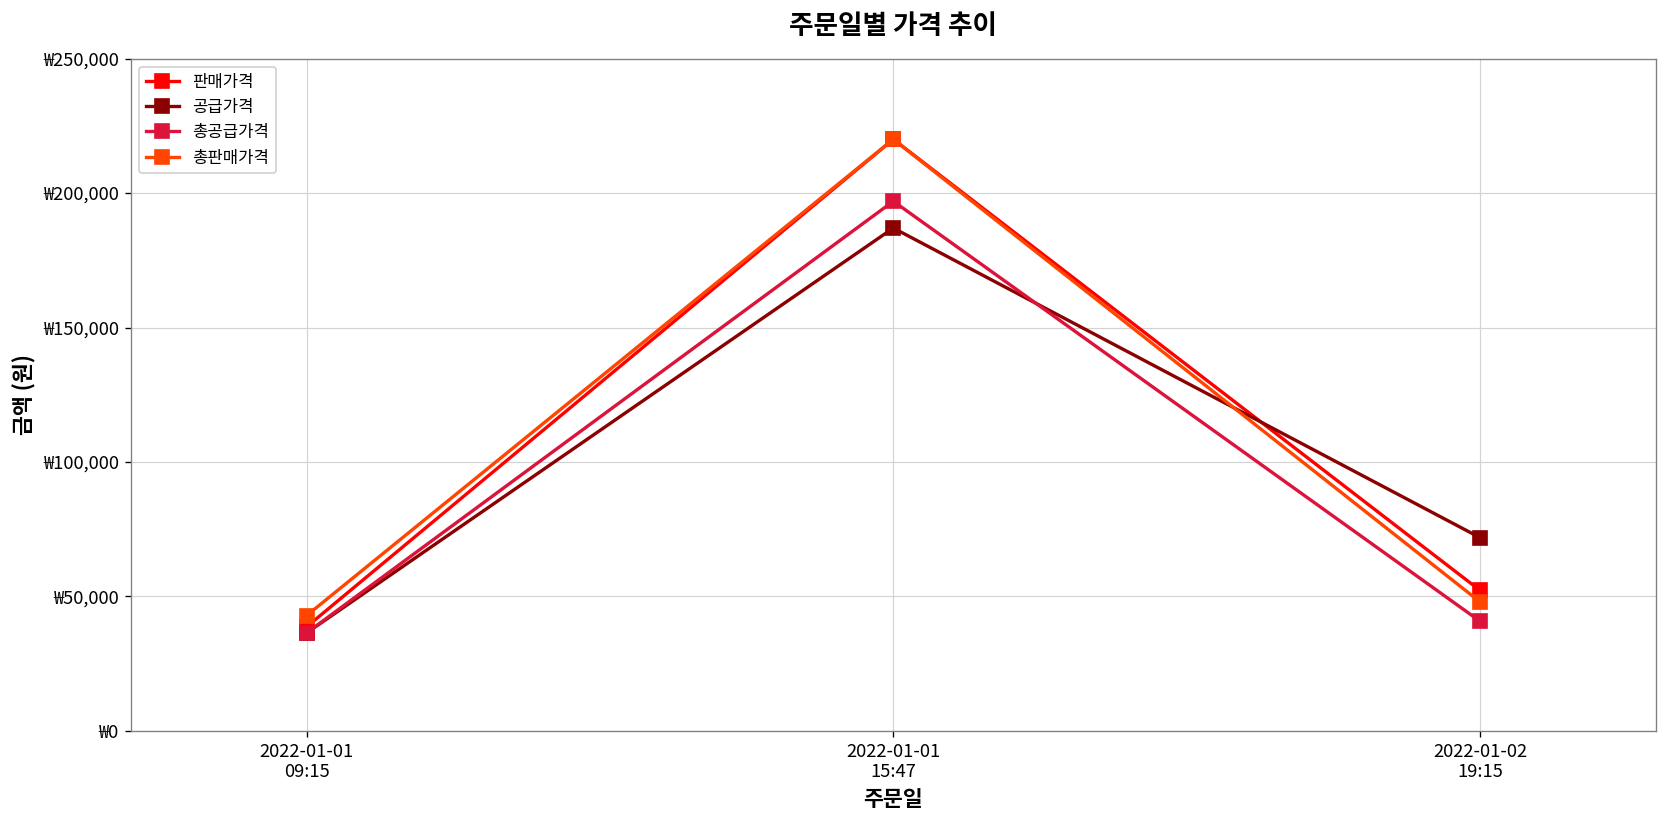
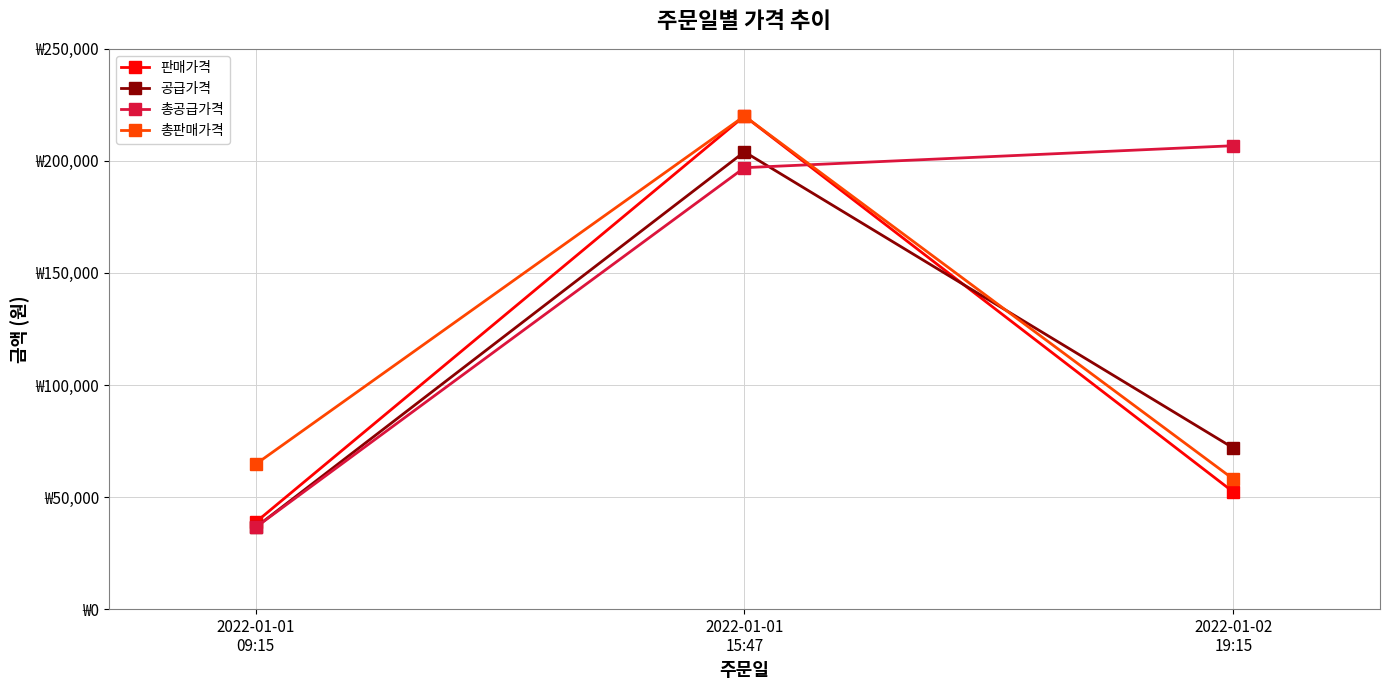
총판매가격, 2022-01-01 09:15: ₩43,000 -> ₩65,000
공급가격, 2022-01-01 15:47: ₩187,000 -> ₩204,000
총공급가격, 2022-01-02 19:15: ₩41,000 -> ₩207,000
총판매가격, 2022-01-02 19:15: ₩48,000 -> ₩58,000
